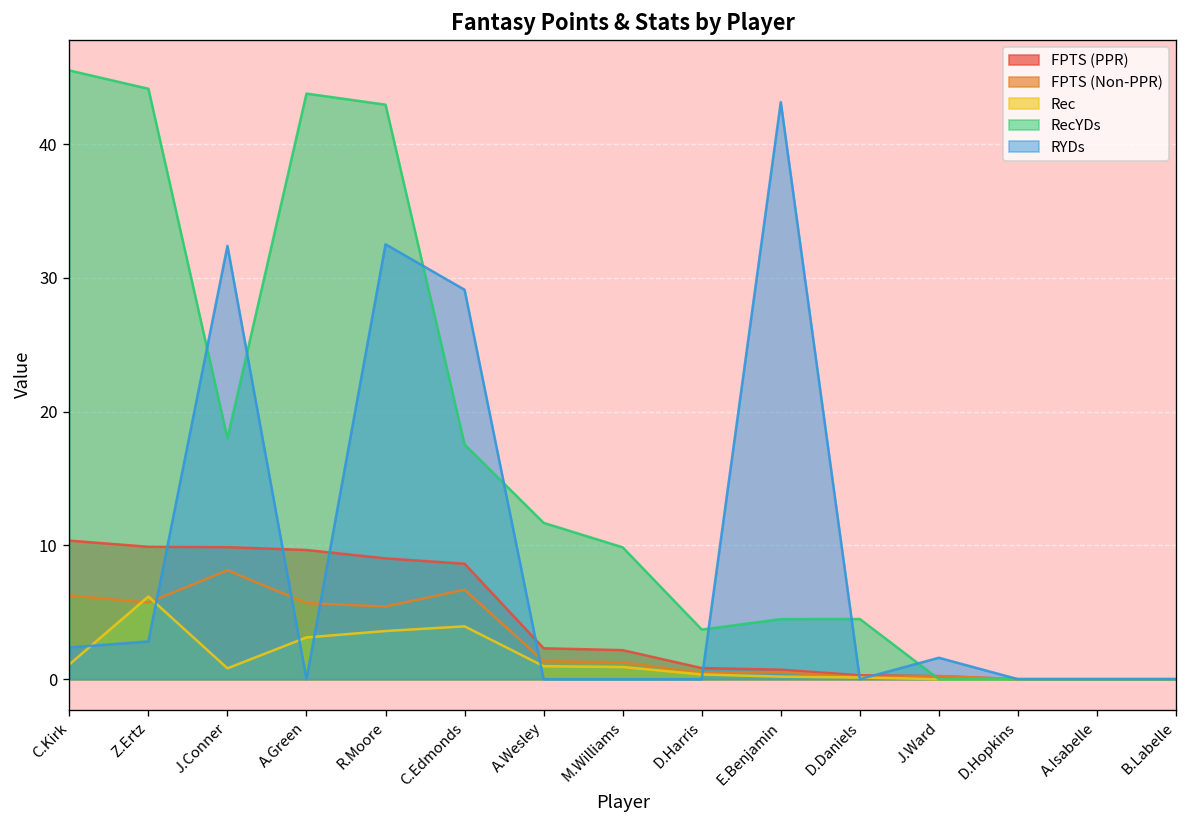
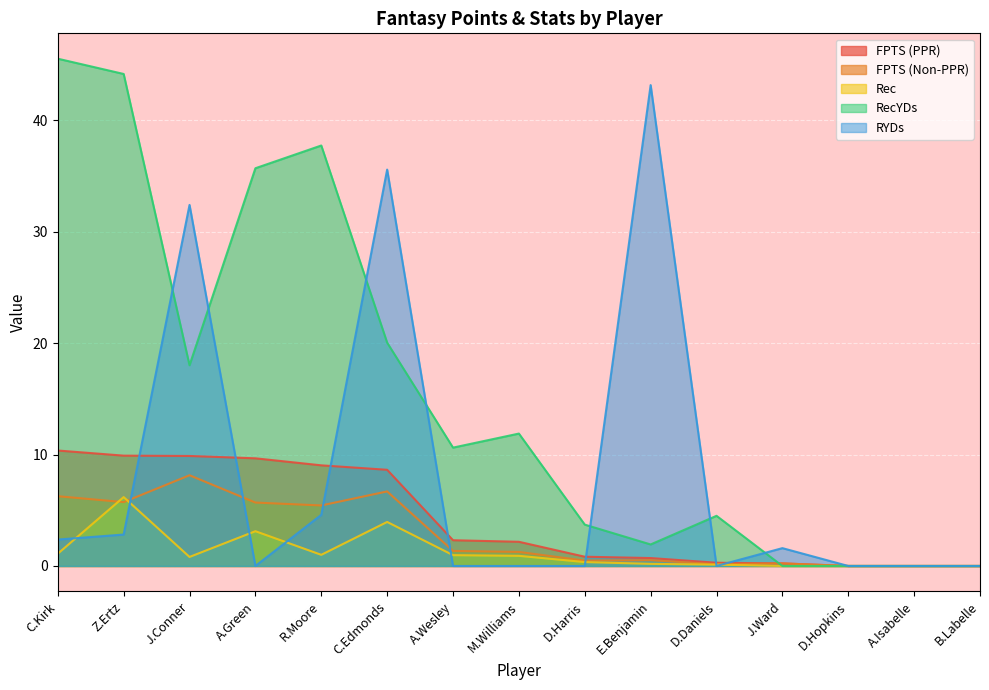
RecYDs, A.Green: 43.8 -> 35.7
Rec, R.Moore: 3.6 -> 1.0
RecYDs, R.Moore: 43.0 -> 37.7
RYDs, R.Moore: 32.5 -> 4.6
RecYDs, C.Edmonds: 17.6 -> 20.0
RYDs, C.Edmonds: 29.1 -> 35.6
RecYDs, A.Wesley: 11.7 -> 10.6
RecYDs, M.Williams: 9.9 -> 11.9
RecYDs, E.Benjamin: 4.5 -> 1.9
